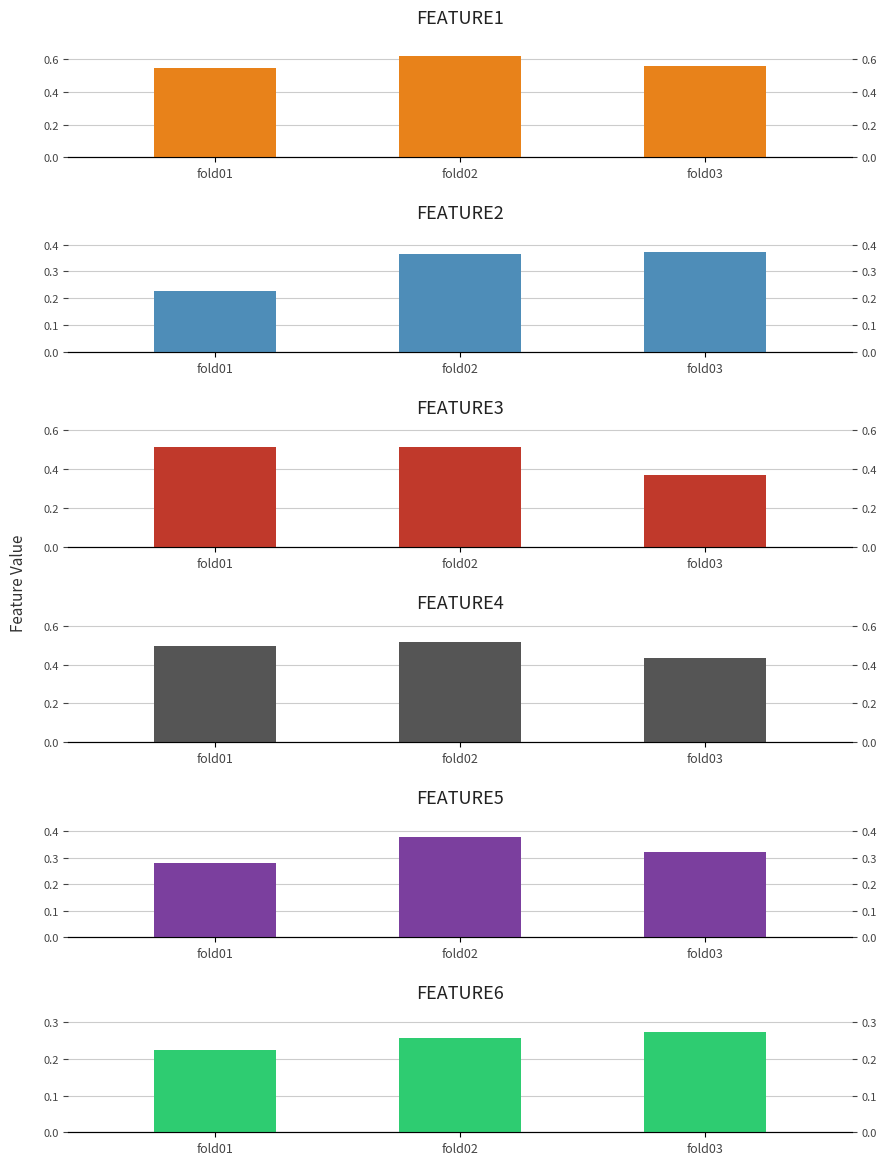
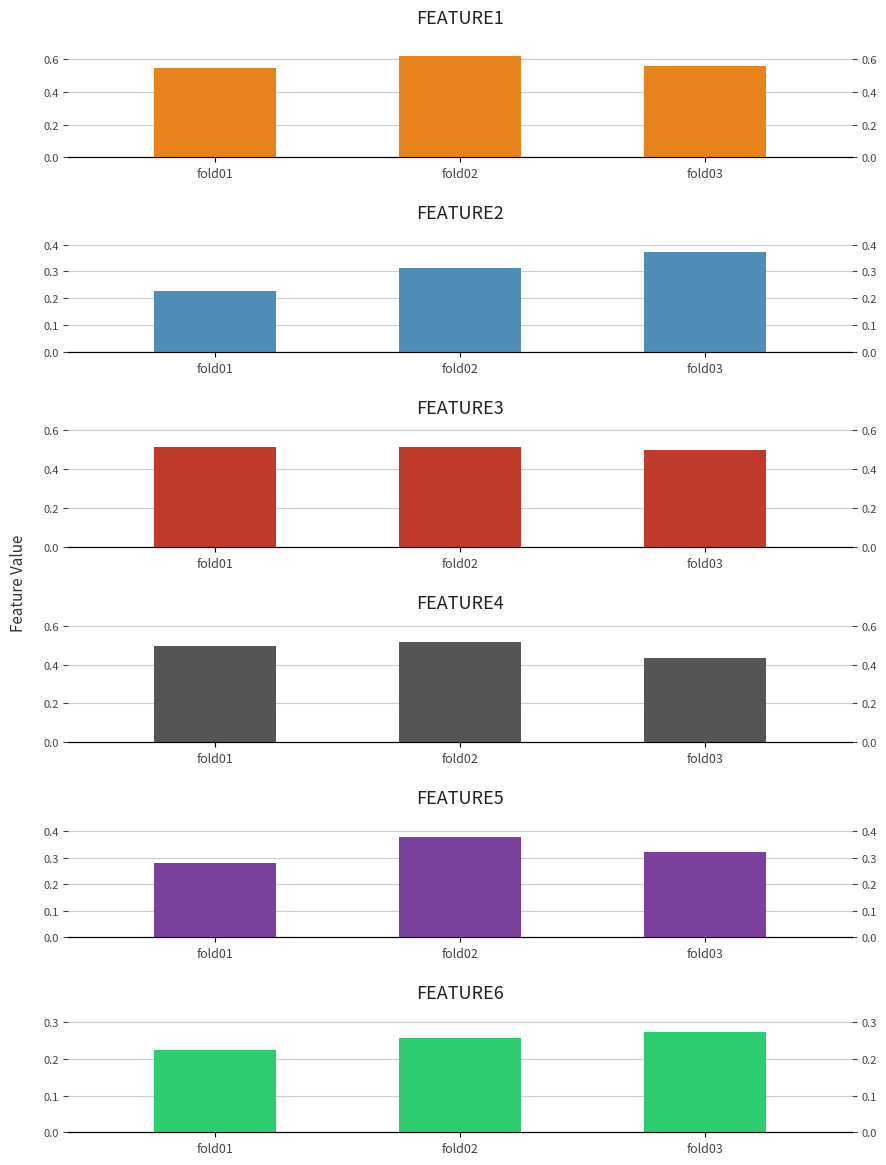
FEATURE2, fold02: 0.37 -> 0.31
FEATURE3, fold03: 0.37 -> 0.50
